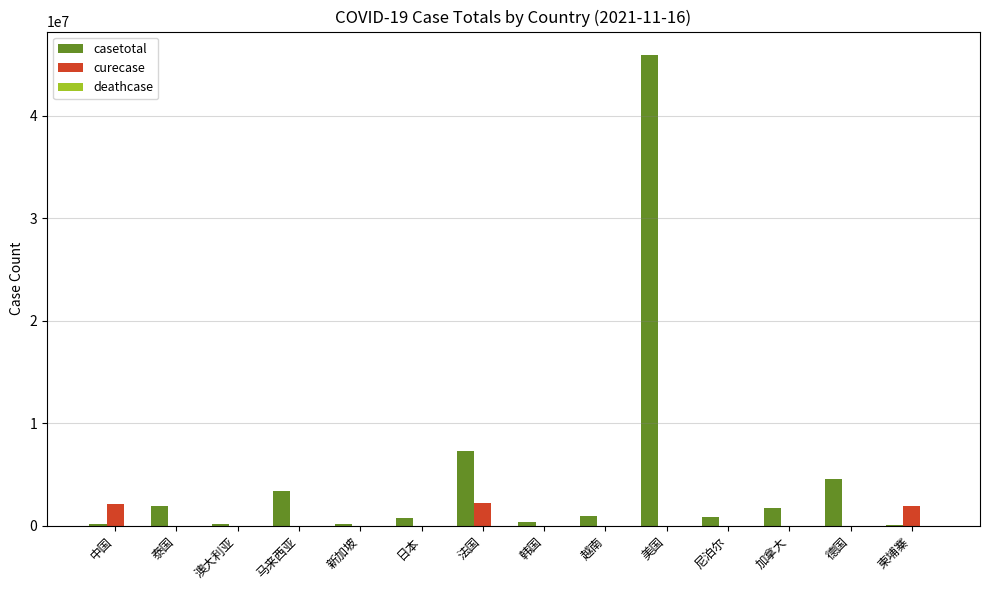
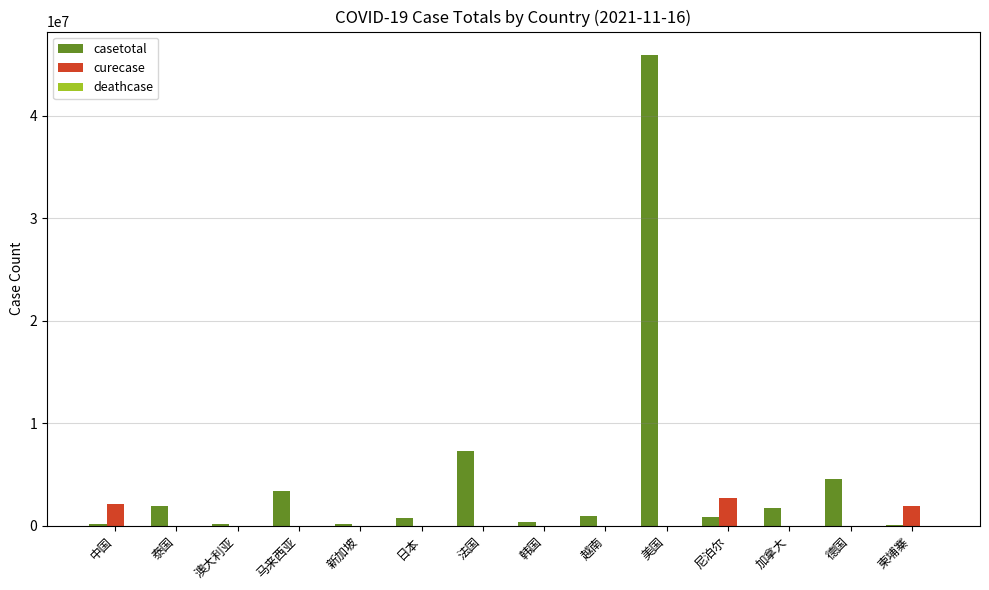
curecase, 法国: 2200000 -> 0
curecase, 尼泊尔: 0 -> 2700000
